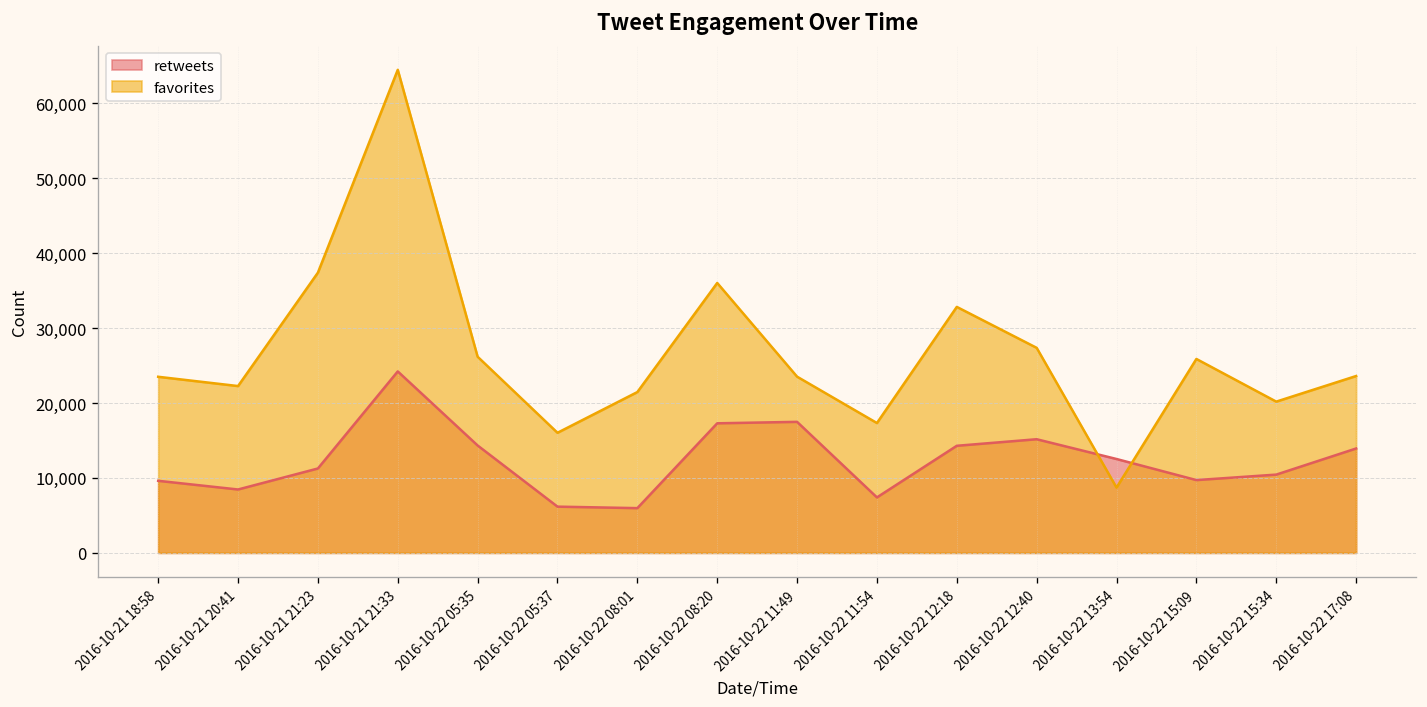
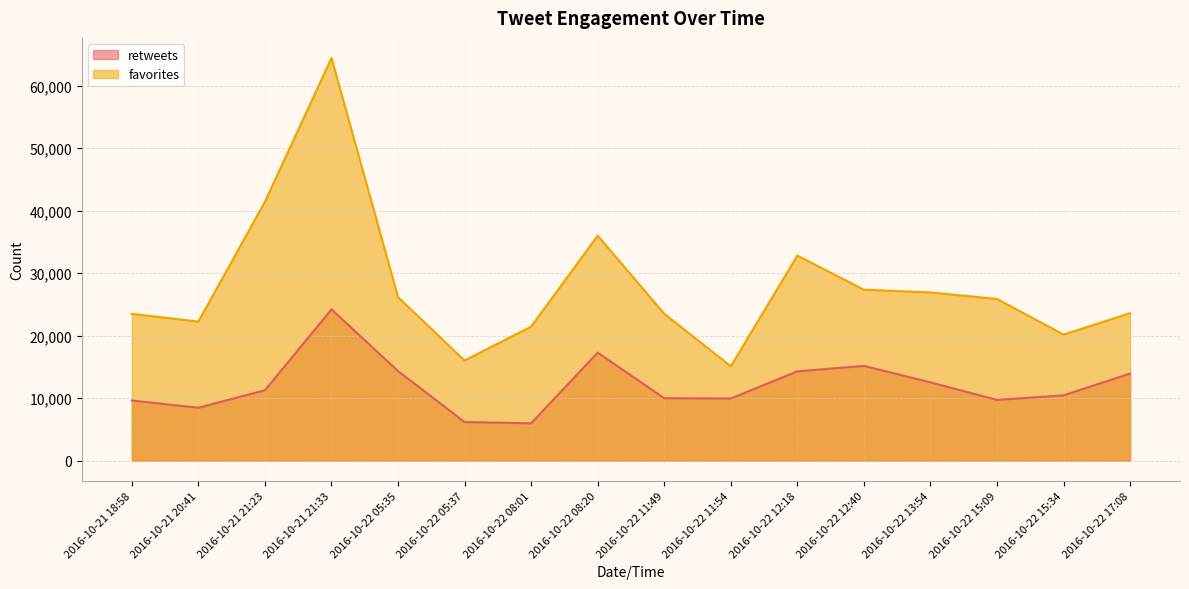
favorites, 2016-10-21 21:23: 37,000 -> 41,000
retweets, 2016-10-22 11:49: 17,000 -> 10,000
retweets, 2016-10-22 11:54: 7,000 -> 10,000
favorites, 2016-10-22 11:54: 17,000 -> 15,000
favorites, 2016-10-22 13:54: 9,000 -> 27,000
